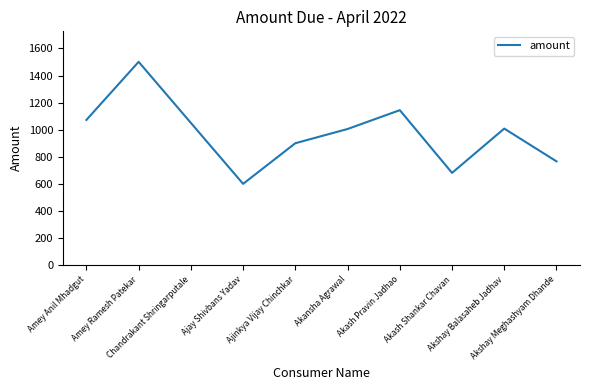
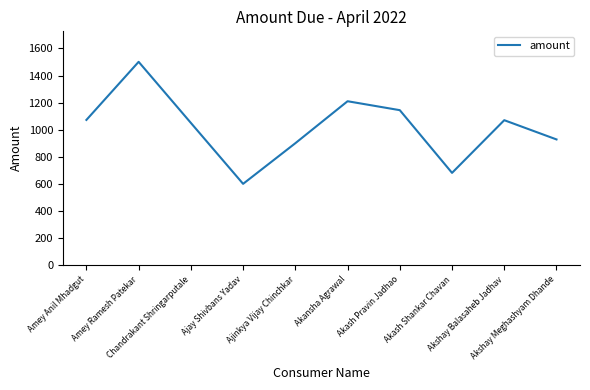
Akansha Agrawal: 1010 -> 1210
Akshay Balasaheb Jadhav: 1010 -> 1070
Akshay Meghashyam Dhande: 770 -> 930
